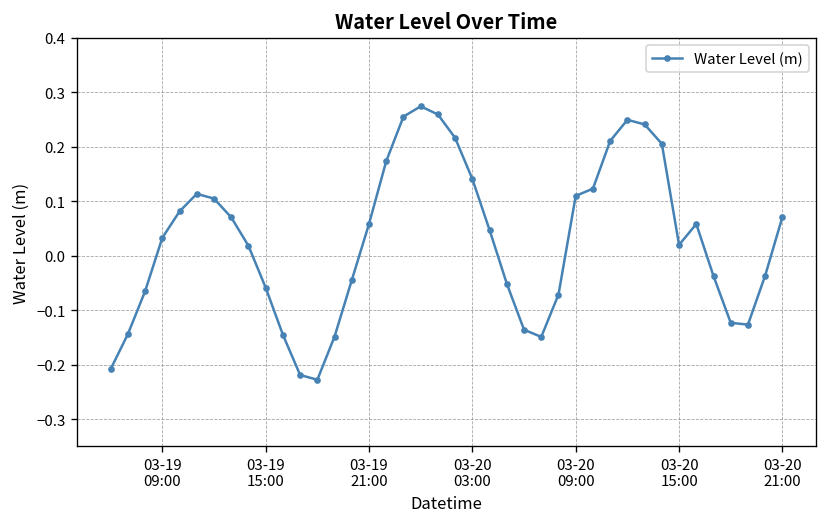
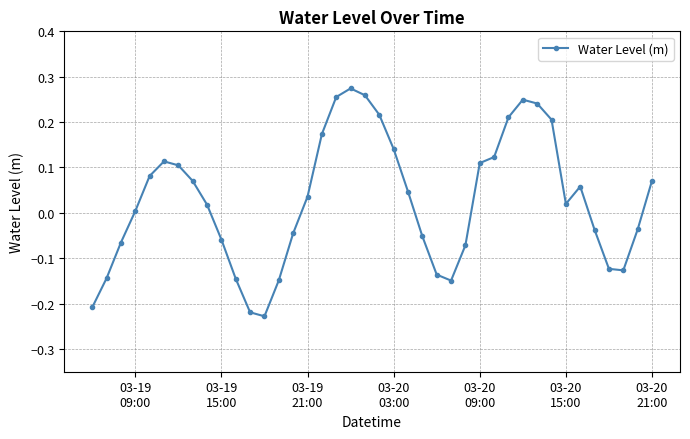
03-19 09:00: 0.03 -> 0.00
03-19 21:00: 0.06 -> 0.04
